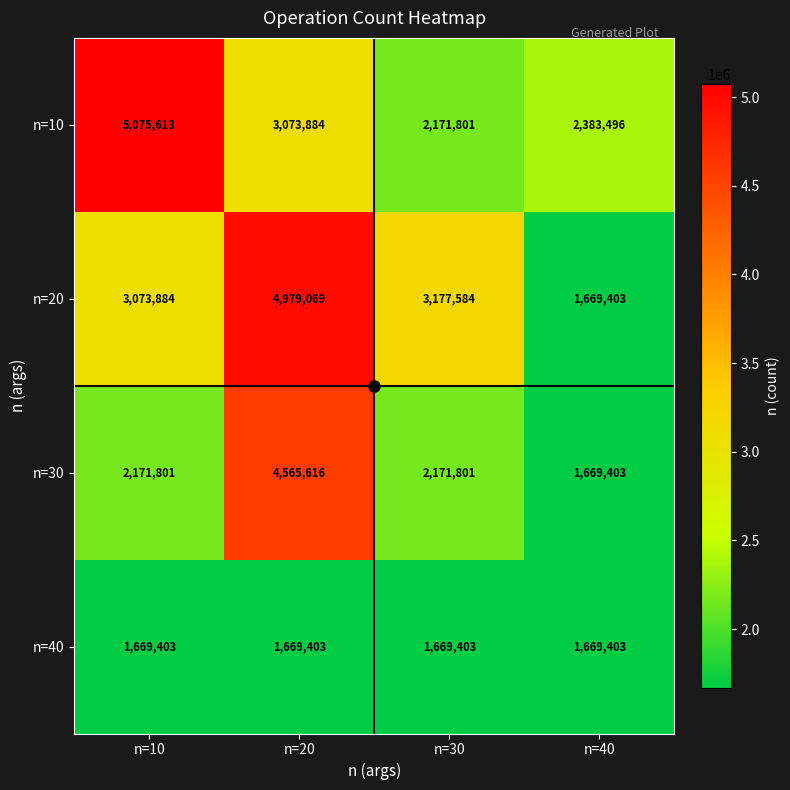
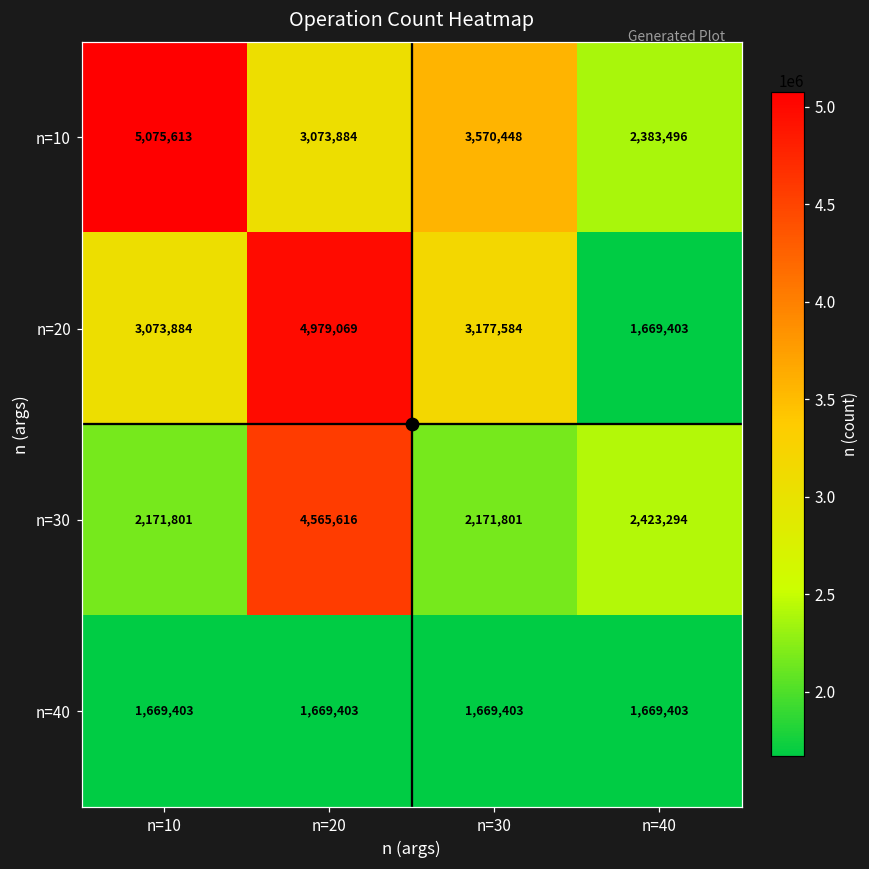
n=10, n=30: 2,171,801 -> 3,570,448
n=30, n=40: 1,669,403 -> 2,423,294
